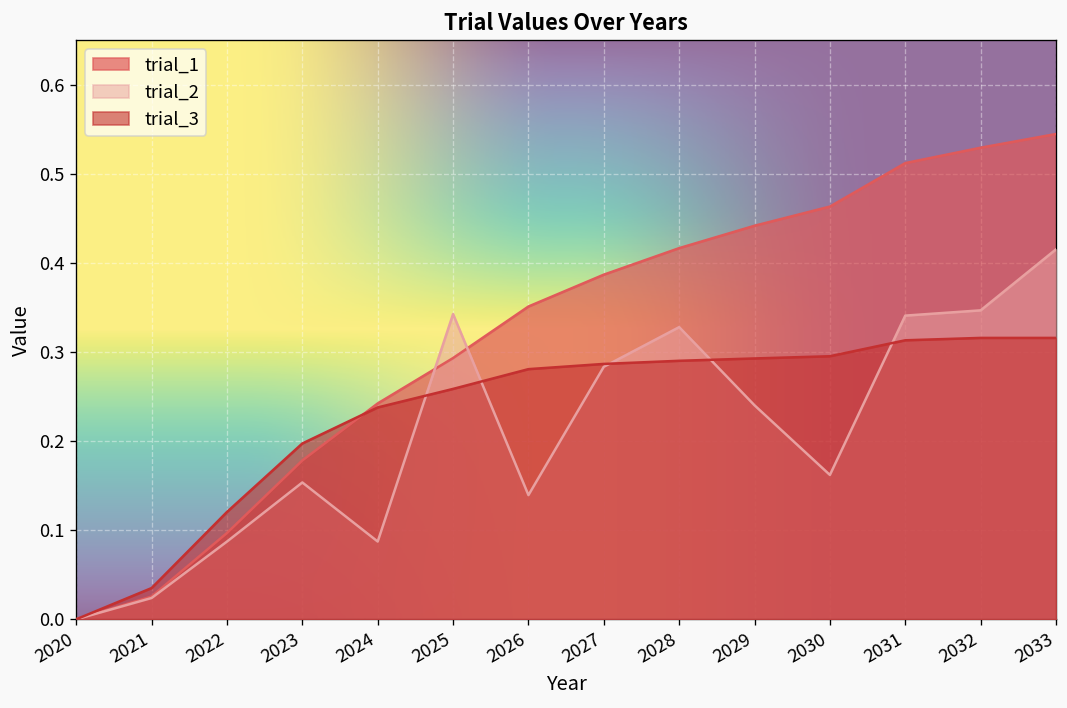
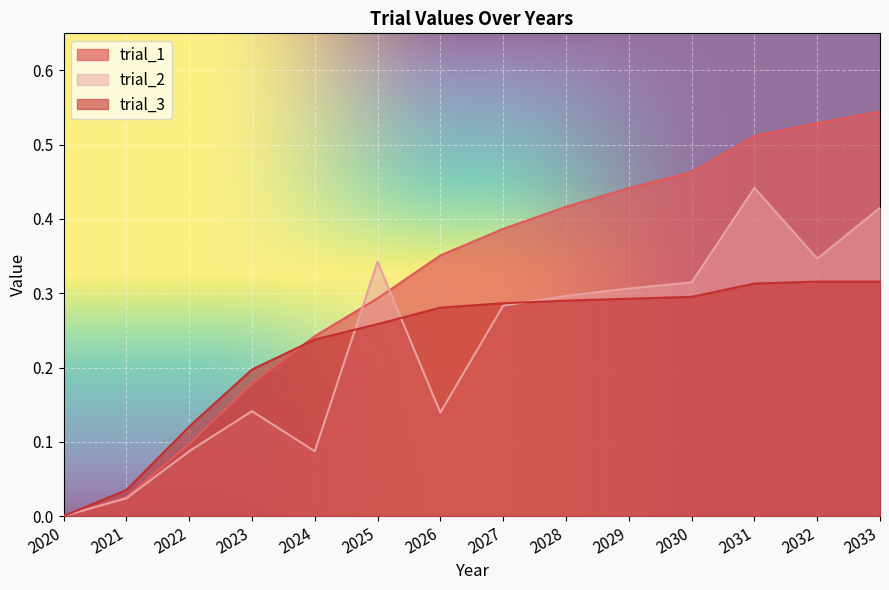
trial_2, 2023: 0.15 -> 0.14
trial_2, 2028: 0.33 -> 0.30
trial_2, 2029: 0.24 -> 0.31
trial_2, 2030: 0.16 -> 0.31
trial_2, 2031: 0.34 -> 0.44
